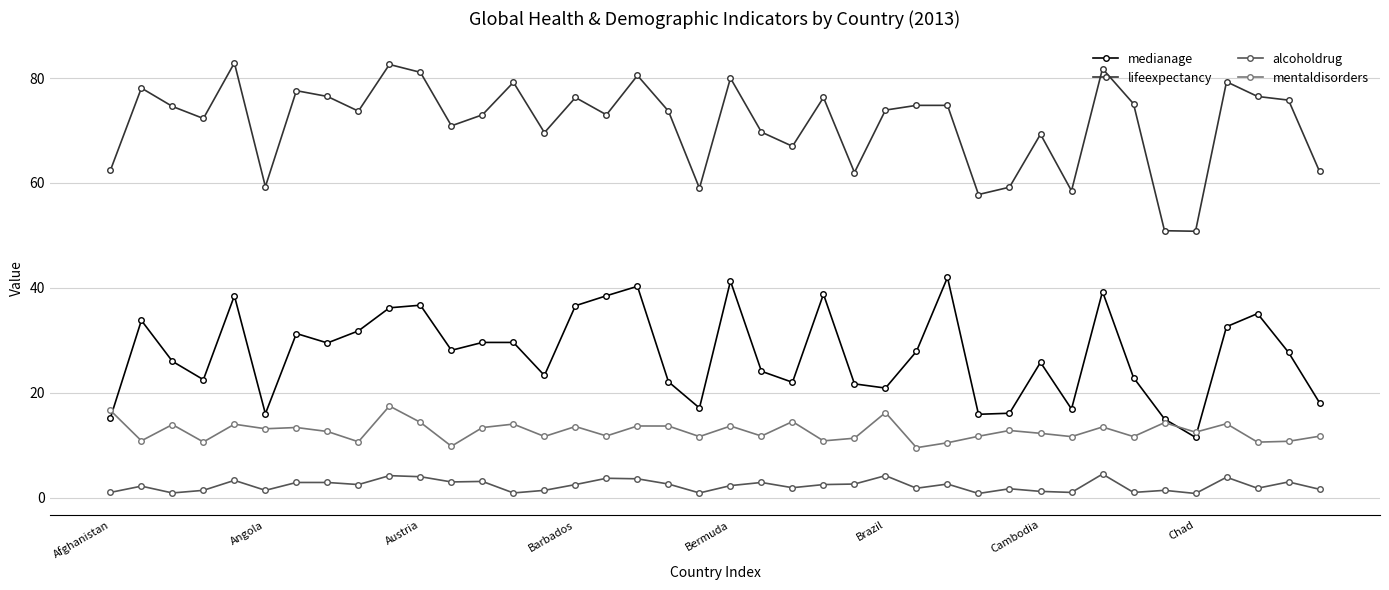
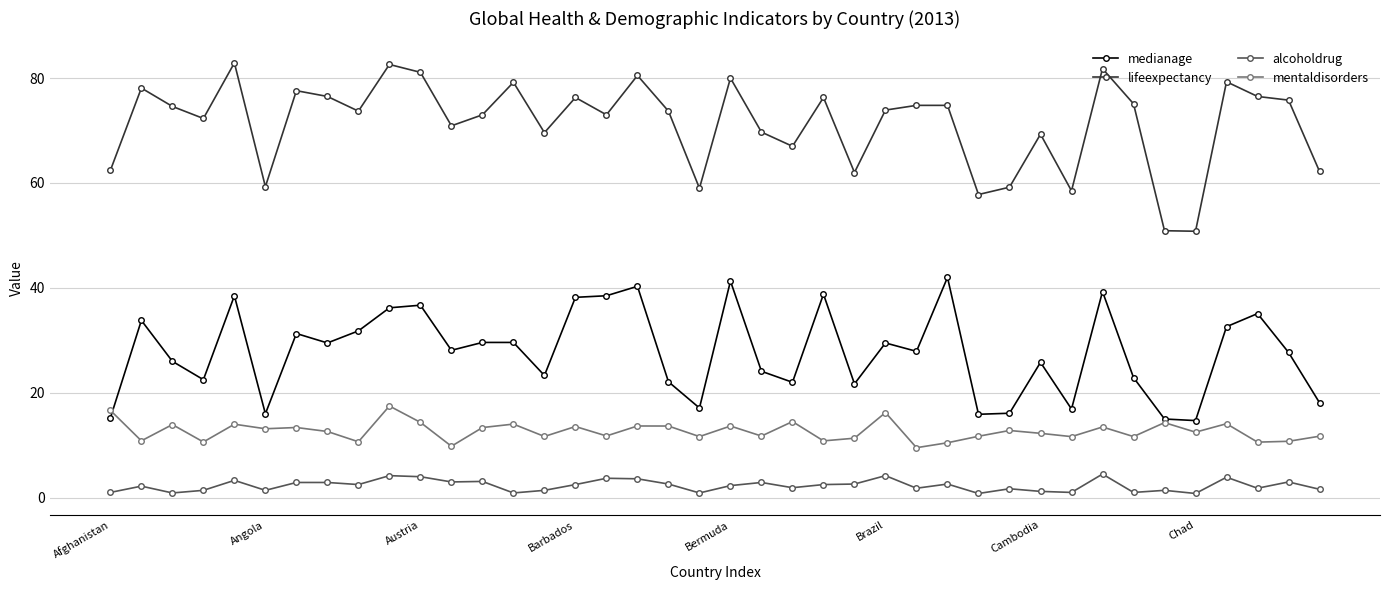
medianage, Barbados: 37 -> 38
medianage, Brazil: 21 -> 30
medianage, Chad: 12 -> 15
